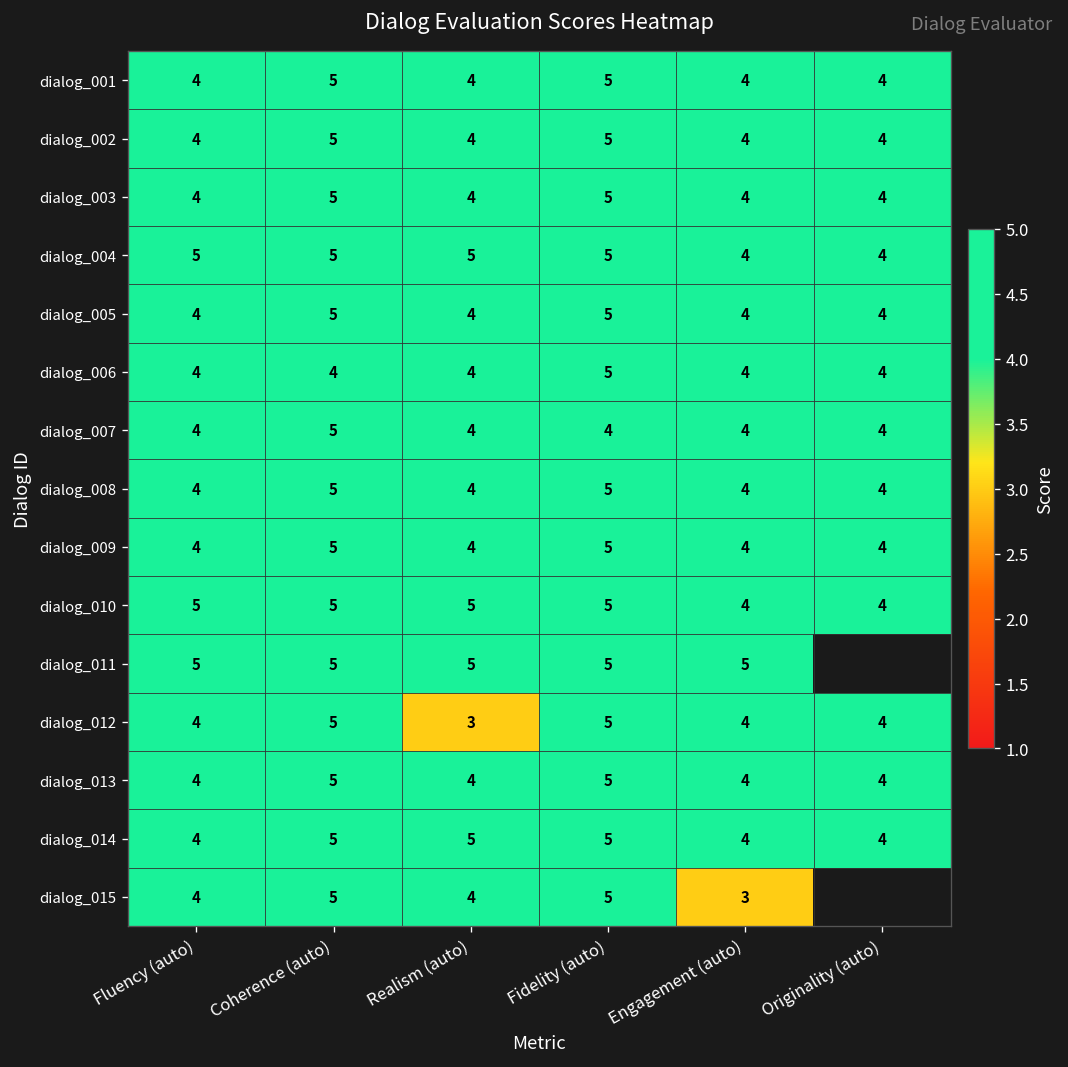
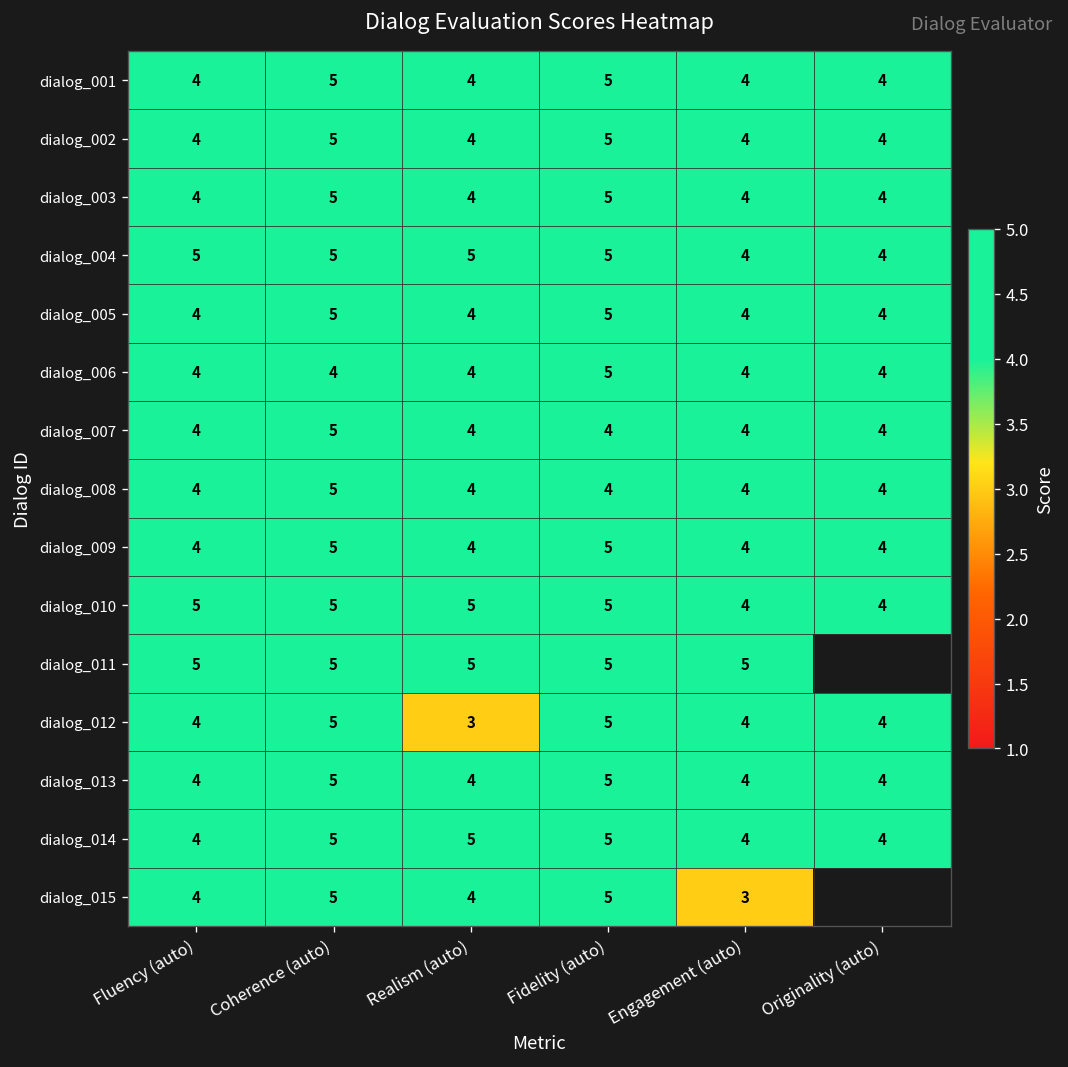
dialog_008, Fidelity (auto): 5 -> 4
